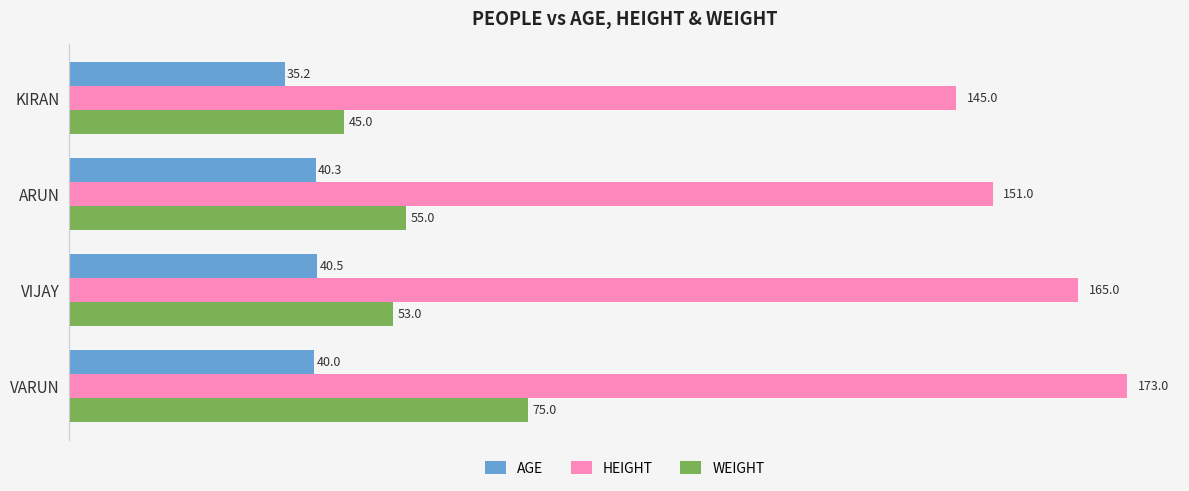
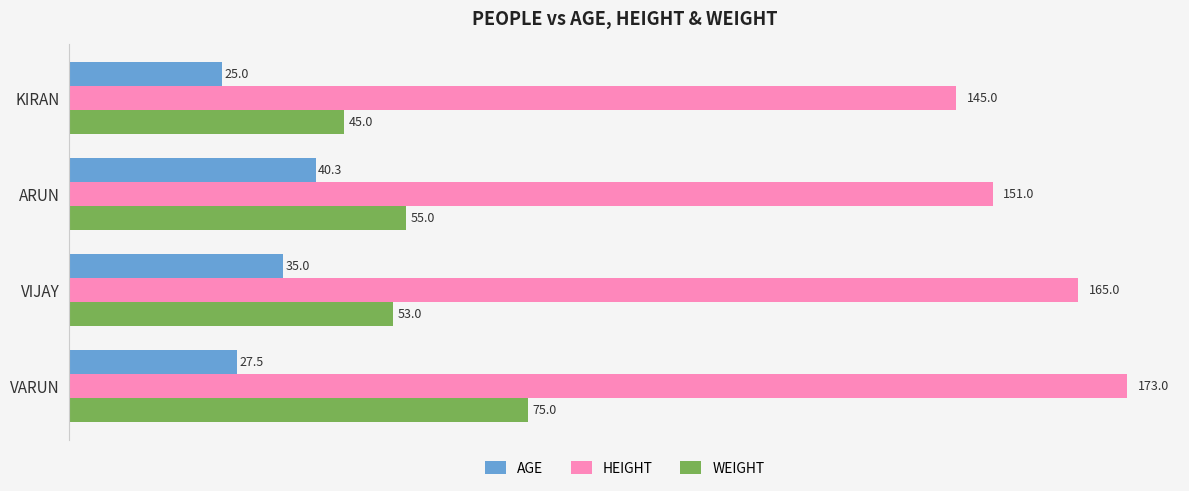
AGE, KIRAN: 35.2 -> 25.0
AGE, VIJAY: 40.5 -> 35.0
AGE, VARUN: 40.0 -> 27.5
